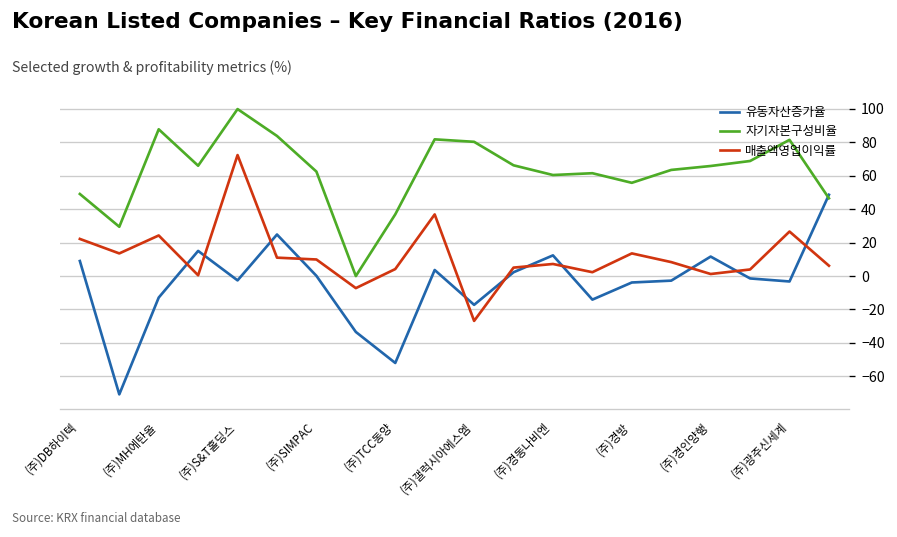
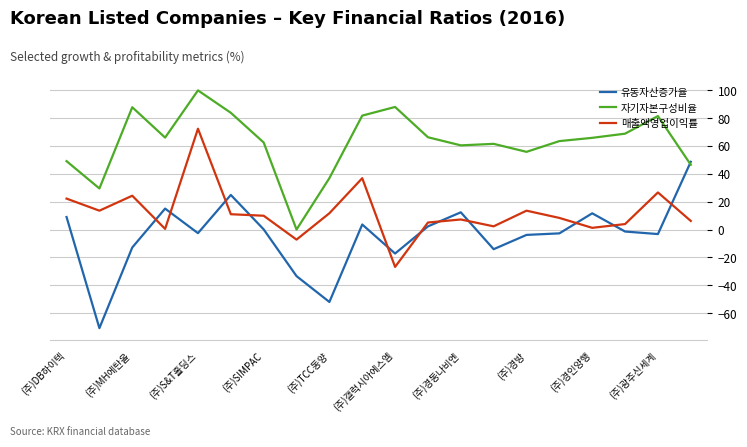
매출액영업이익률, (주)TCC동양: 4 -> 12
자기자본구성비율, (주)갤럭시아에스엠: 80 -> 88
